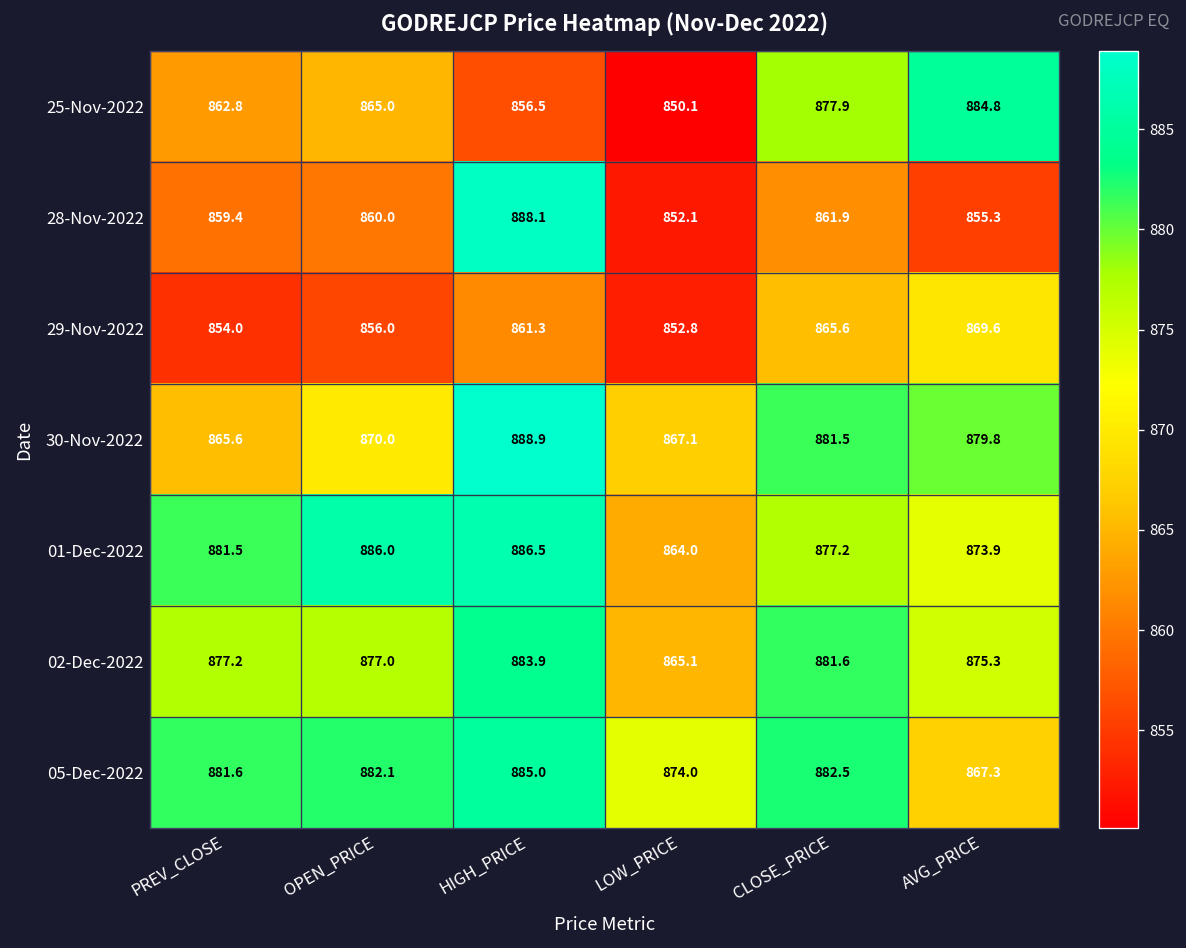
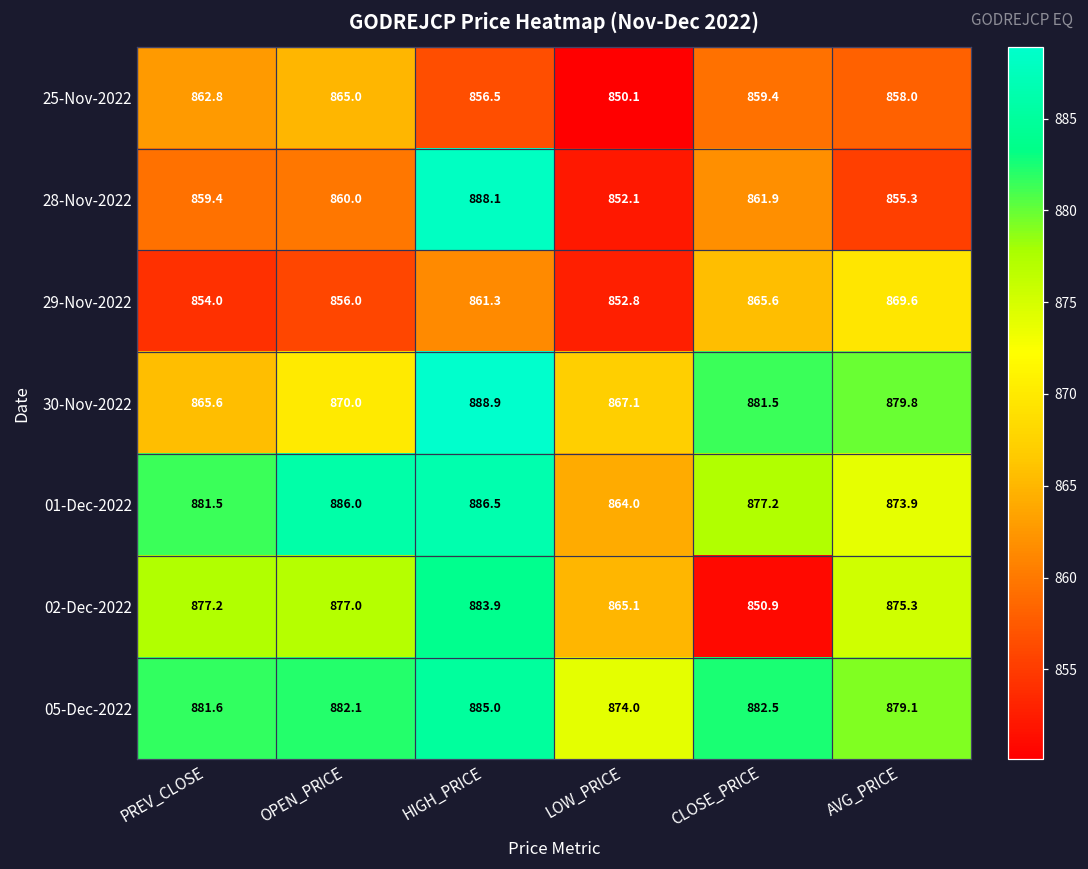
25-Nov-2022, CLOSE_PRICE: 877.9 -> 859.4
25-Nov-2022, AVG_PRICE: 884.8 -> 858.0
02-Dec-2022, CLOSE_PRICE: 881.6 -> 850.9
05-Dec-2022, AVG_PRICE: 867.3 -> 879.1
